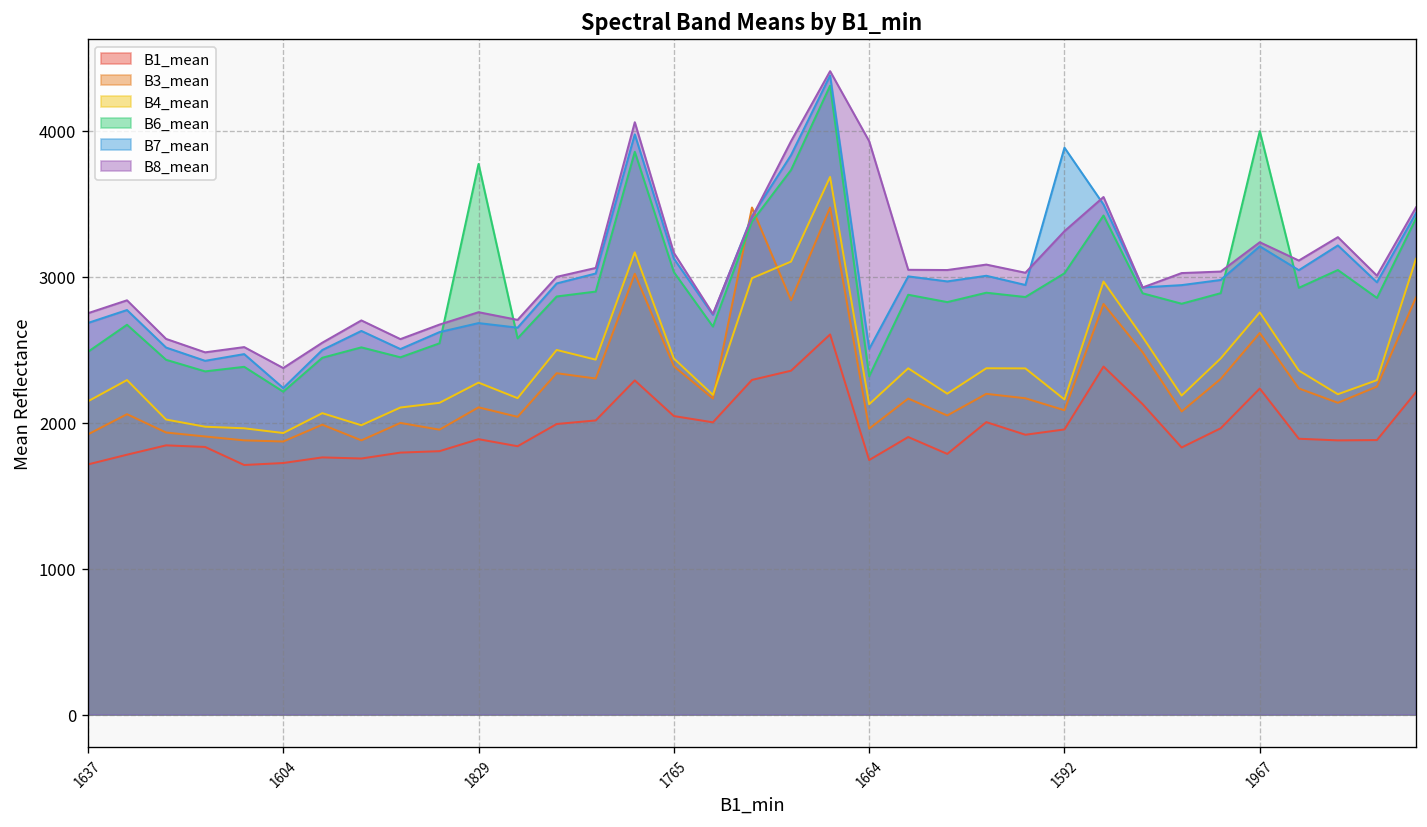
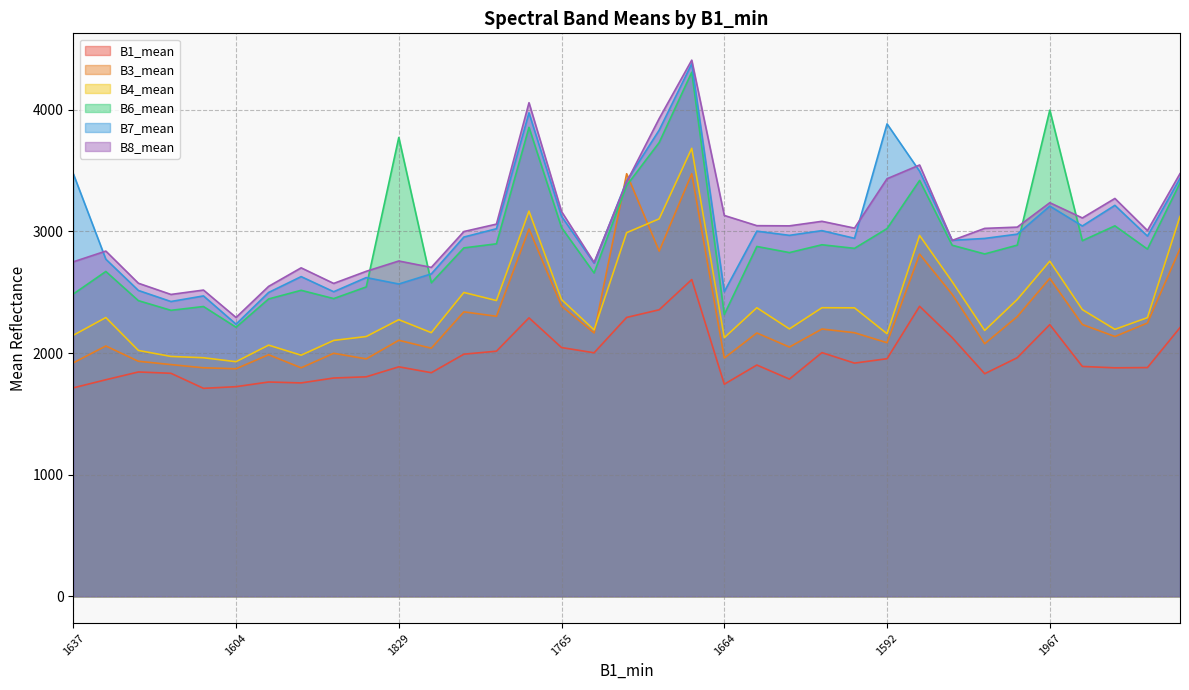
B7_mean, 1637: 2680 -> 3480
B8_mean, 1604: 2370 -> 2290
B7_mean, 1829: 2680 -> 2570
B8_mean, 1664: 3930 -> 3130
B8_mean, 1592: 3310 -> 3430
